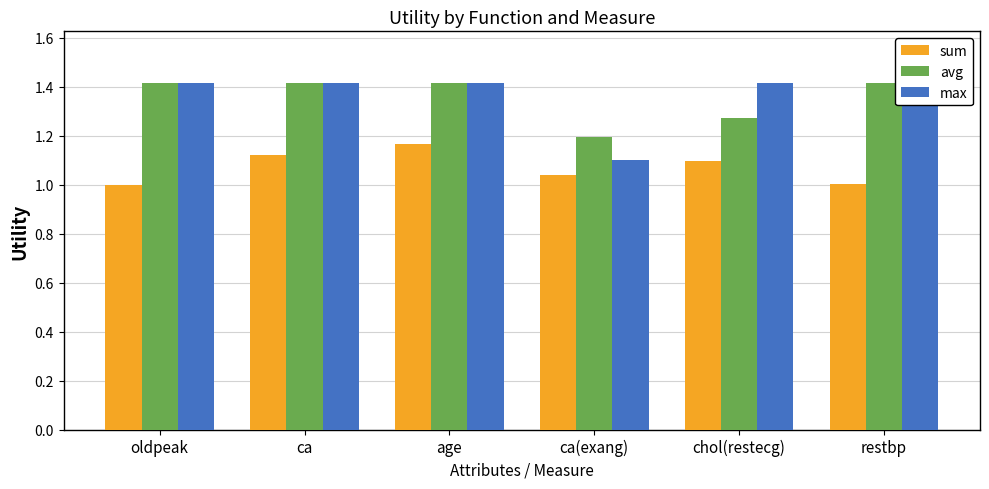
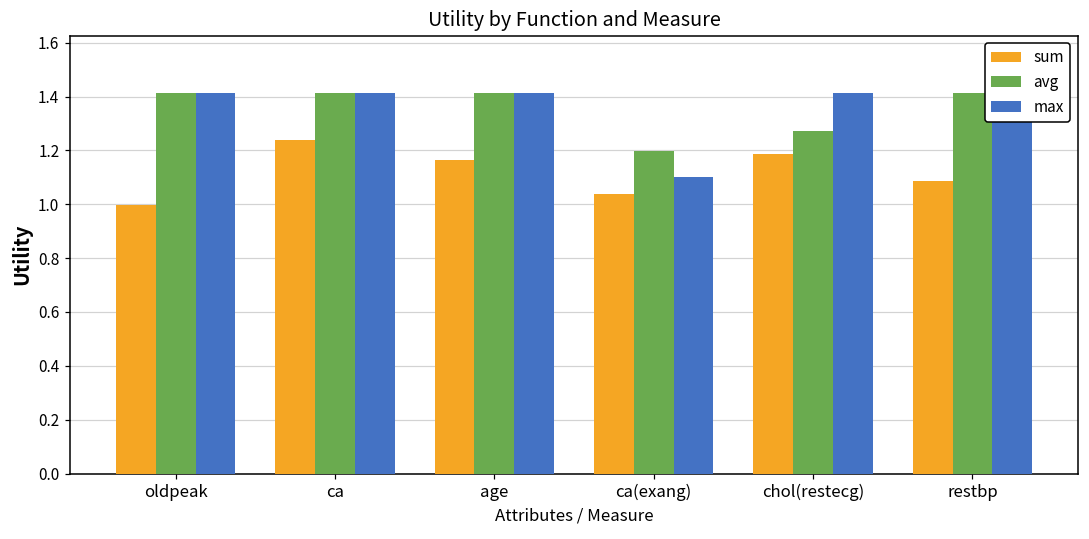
sum, ca: 1.12 -> 1.24
sum, chol(restecg): 1.10 -> 1.19
sum, restbp: 1.00 -> 1.09
